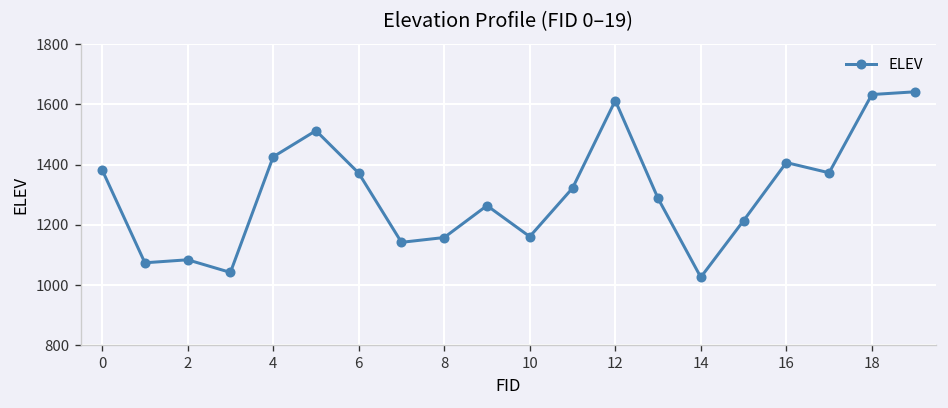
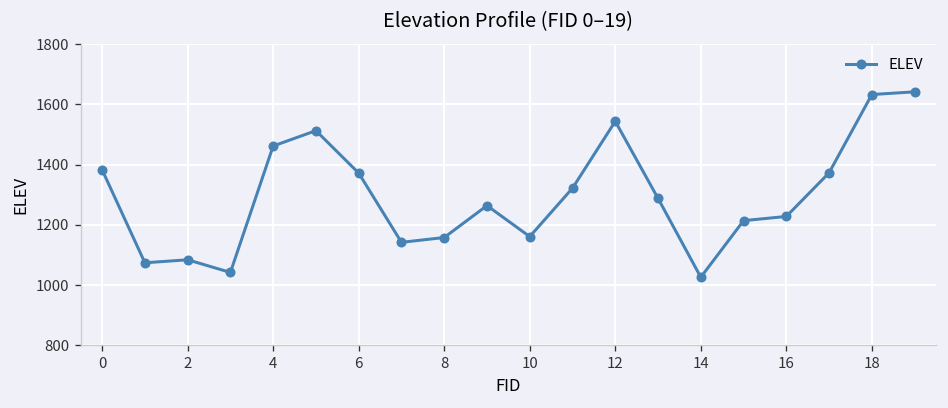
4: 1430 -> 1460
12: 1610 -> 1540
16: 1410 -> 1230
